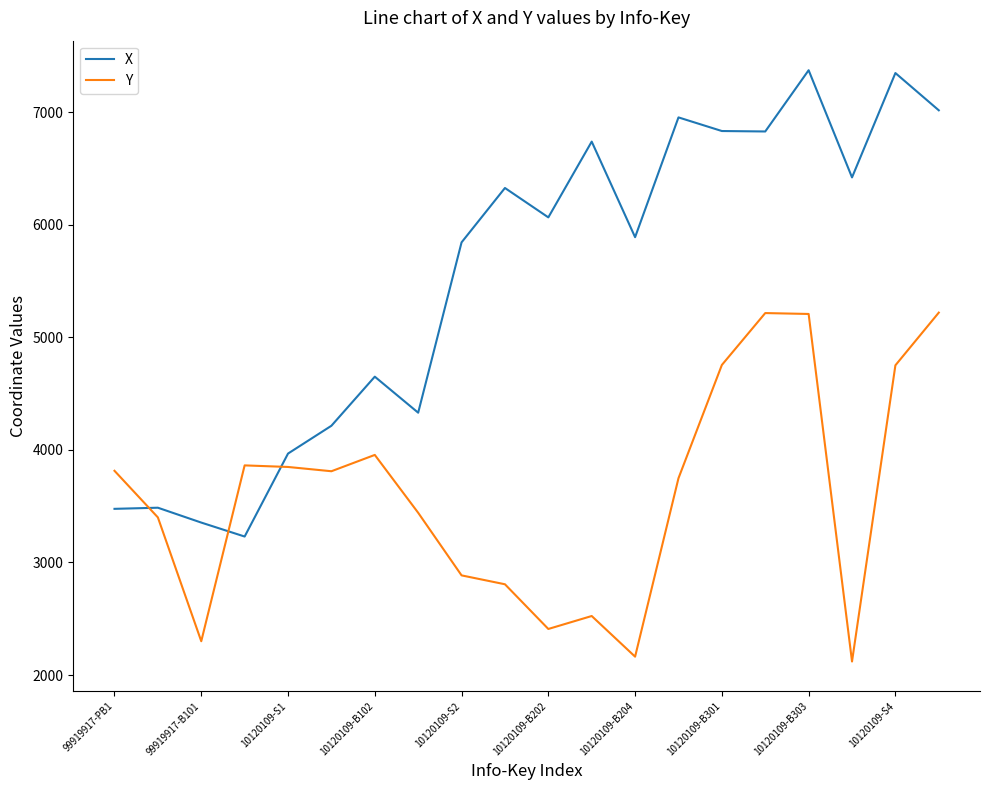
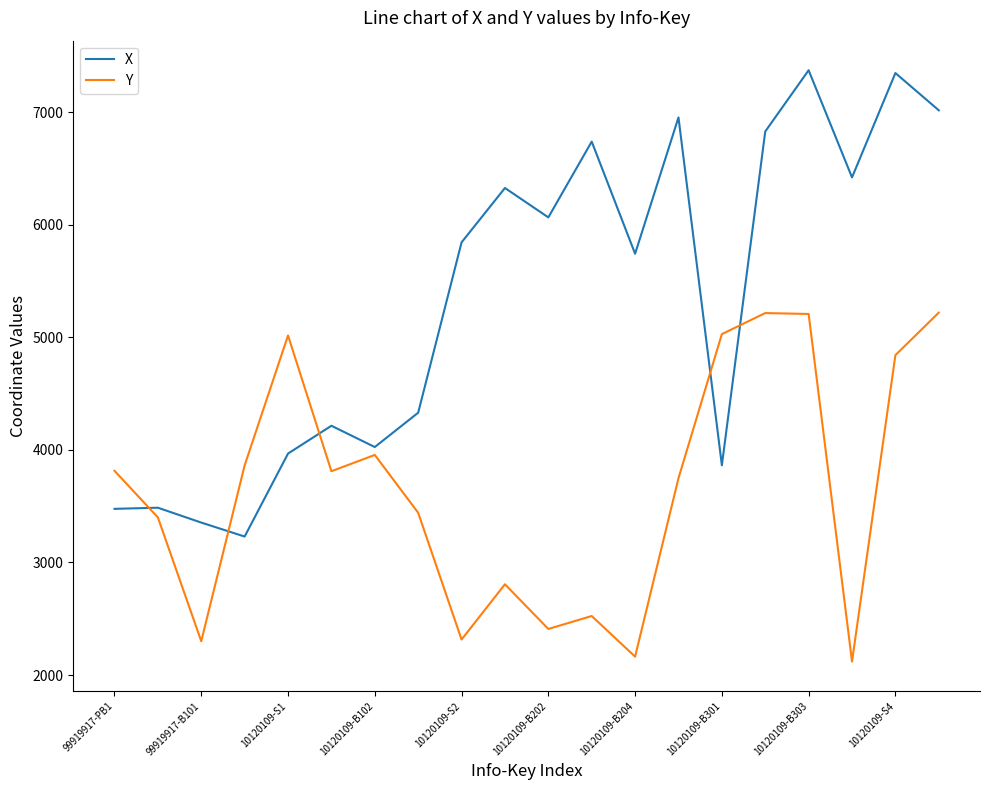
Y, 10120109-S1: 3850 -> 5020
X, 10120109-B102: 4650 -> 4030
Y, 10120109-S2: 2890 -> 2320
X, 10120109-B204: 5890 -> 5740
X, 10120109-B301: 6830 -> 3860
Y, 10120109-B301: 4750 -> 5030
Y, 10120109-S4: 4750 -> 4840
